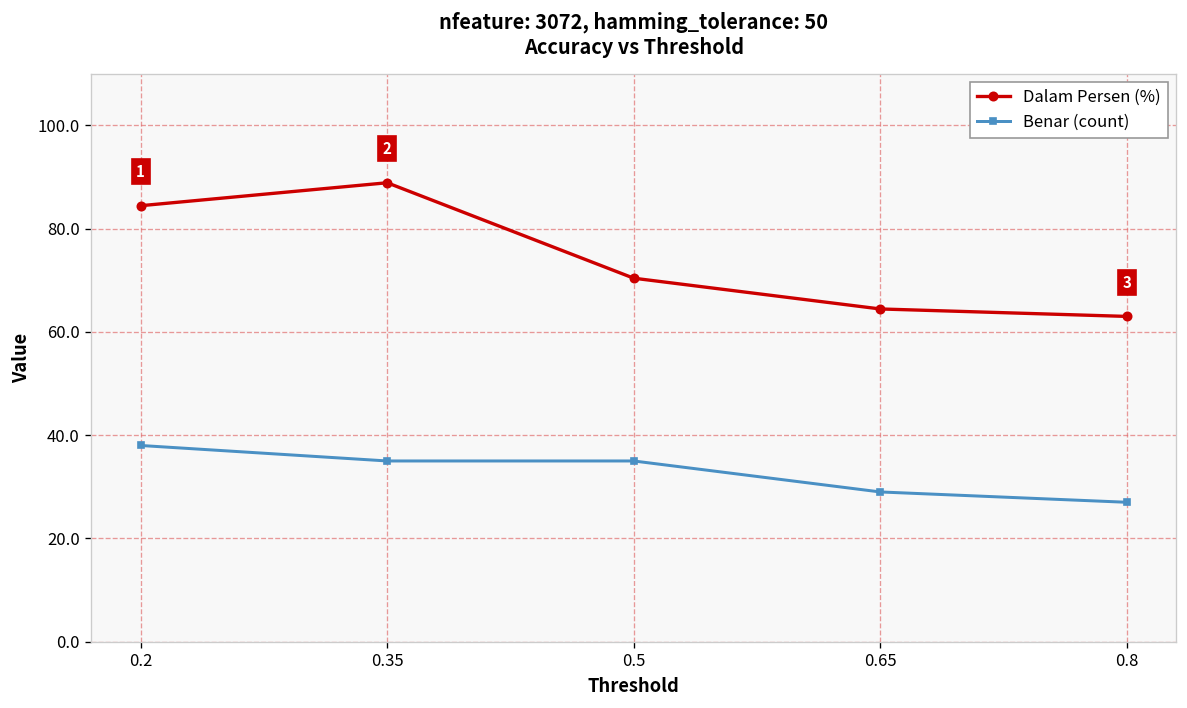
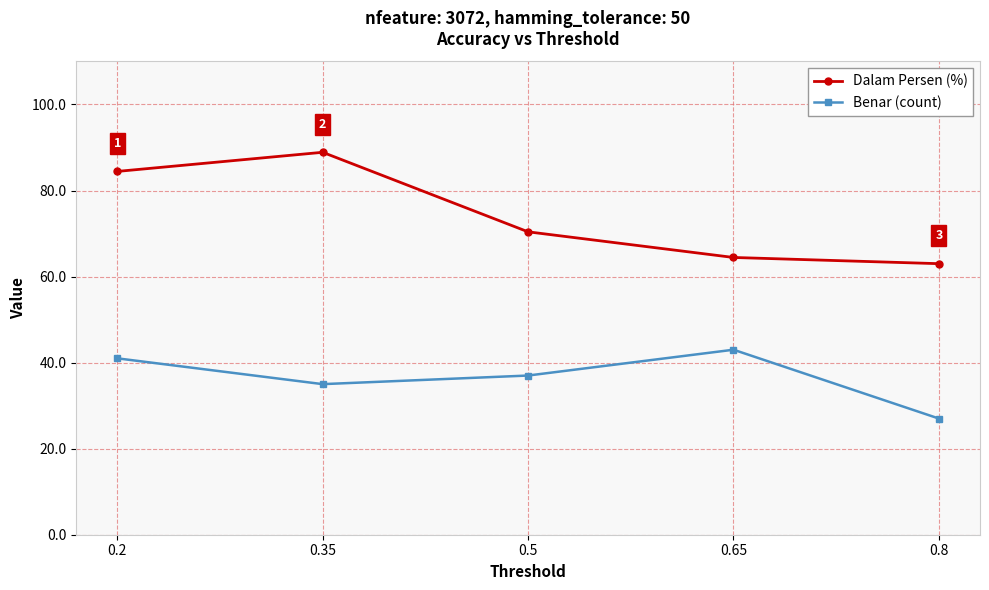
Benar (count), 0.2: 38 -> 41
Benar (count), 0.5: 35 -> 37
Benar (count), 0.65: 29 -> 43
